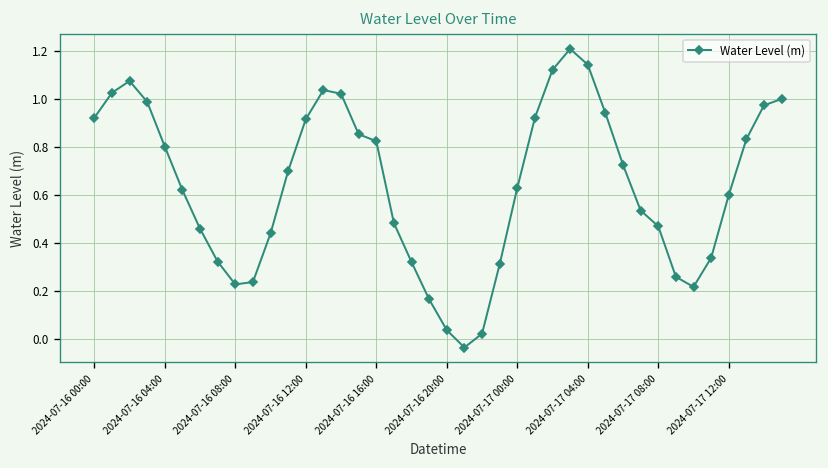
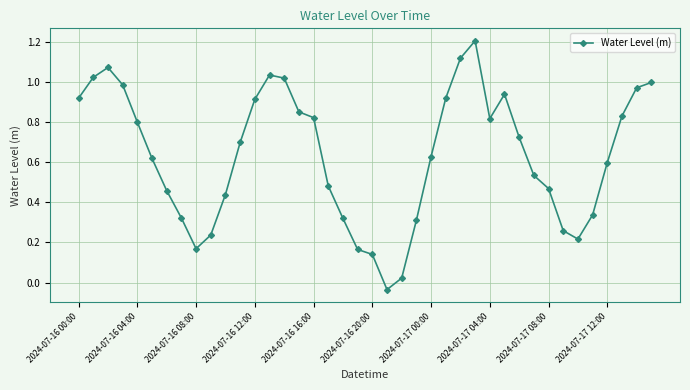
2024-07-16 08:00: 0.23 -> 0.17
2024-07-16 20:00: 0.04 -> 0.14
2024-07-17 04:00: 1.14 -> 0.82
